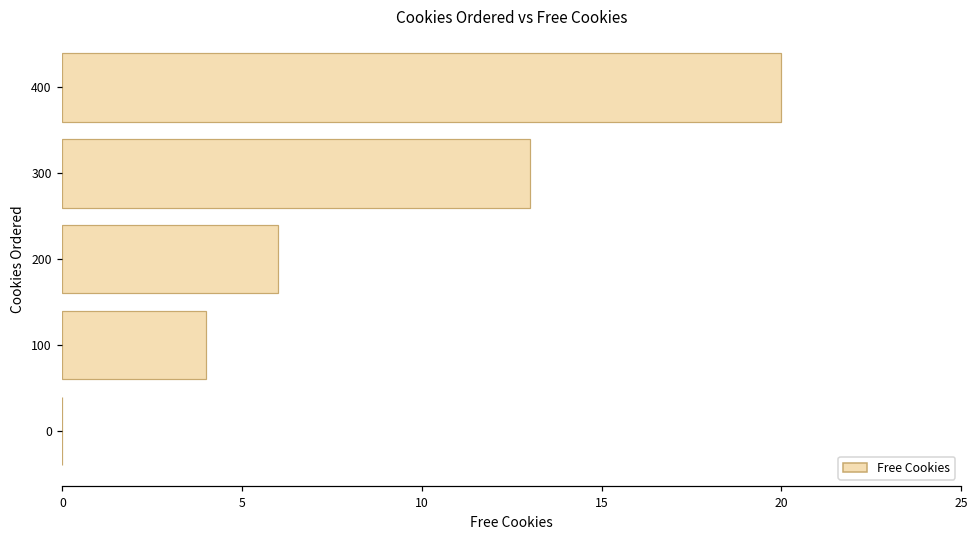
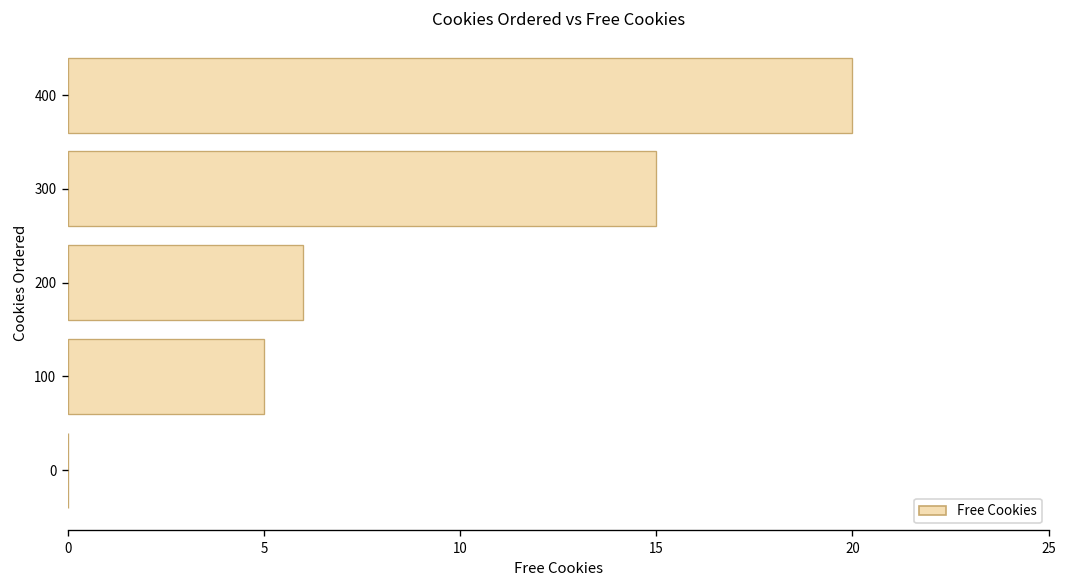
300: 13 -> 15
100: 4 -> 5
